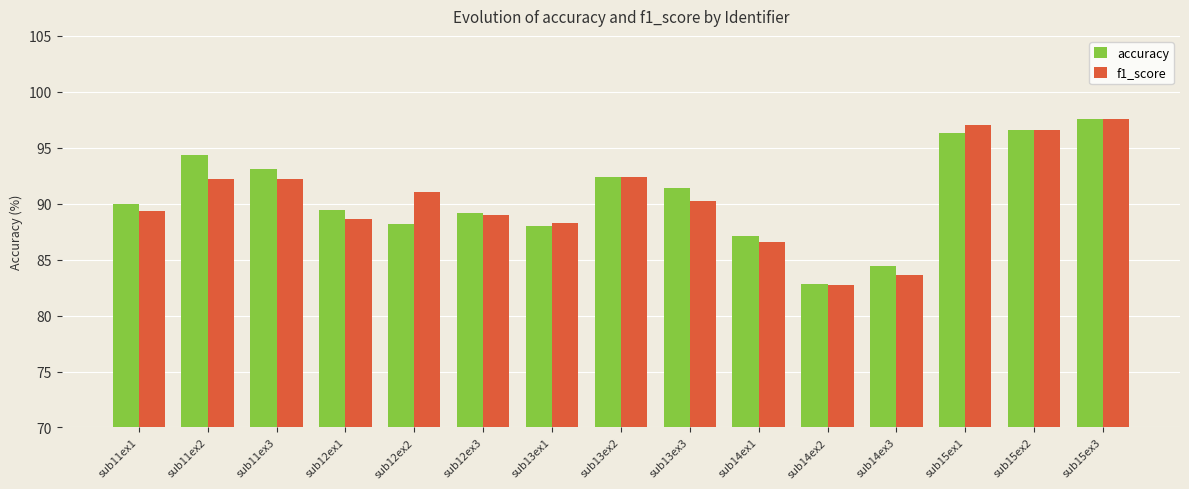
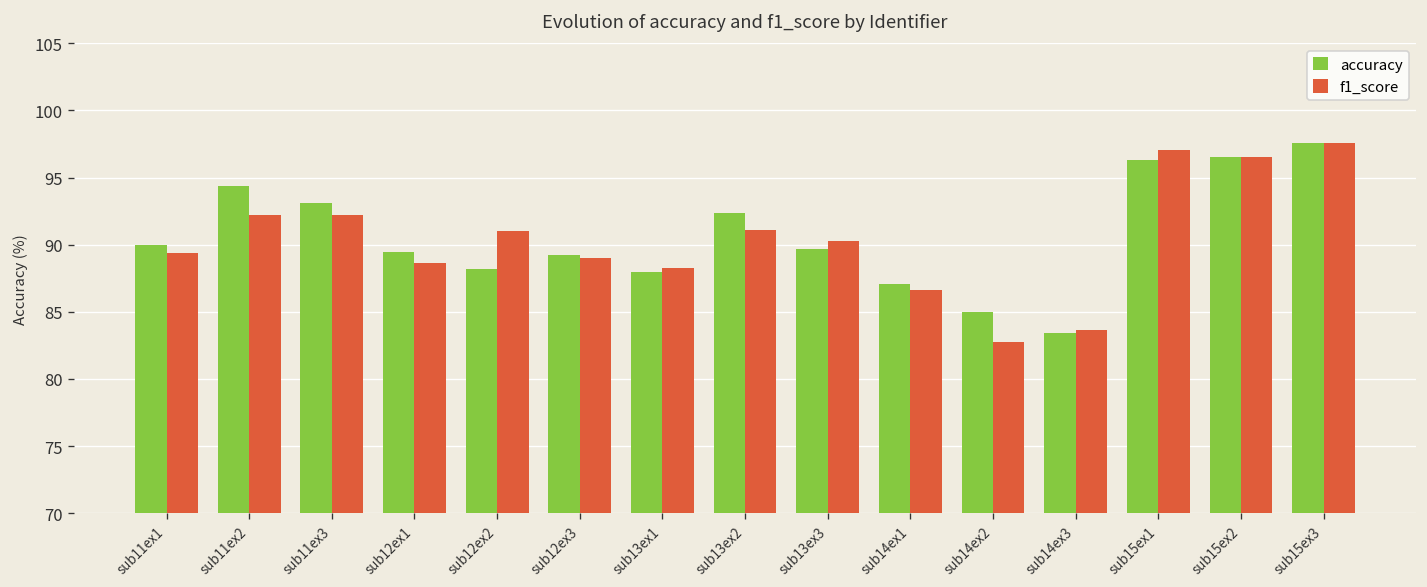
f1_score, sub13ex2: 92.4 -> 91.1
accuracy, sub13ex3: 91.4 -> 89.7
accuracy, sub14ex2: 82.9 -> 85.0
accuracy, sub14ex3: 84.5 -> 83.4
